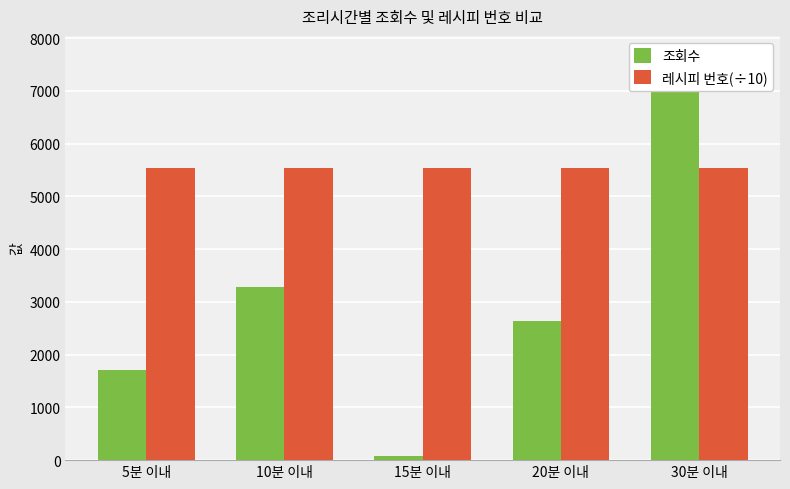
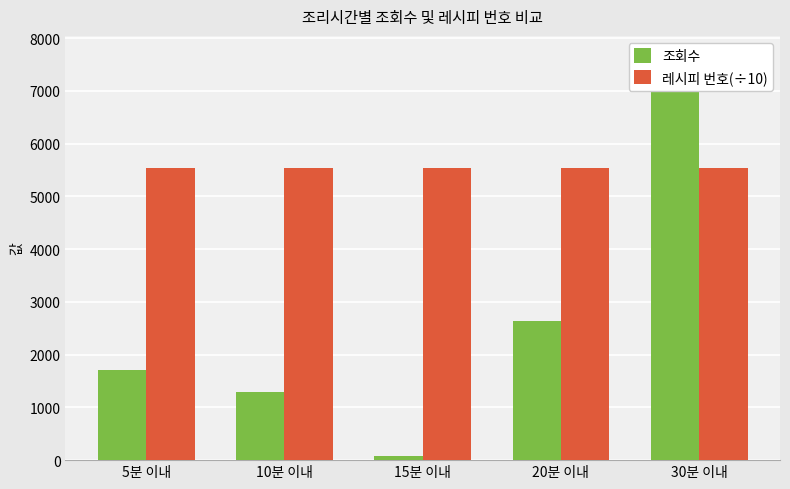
조회수, 10분 이내: 3300 -> 1300
